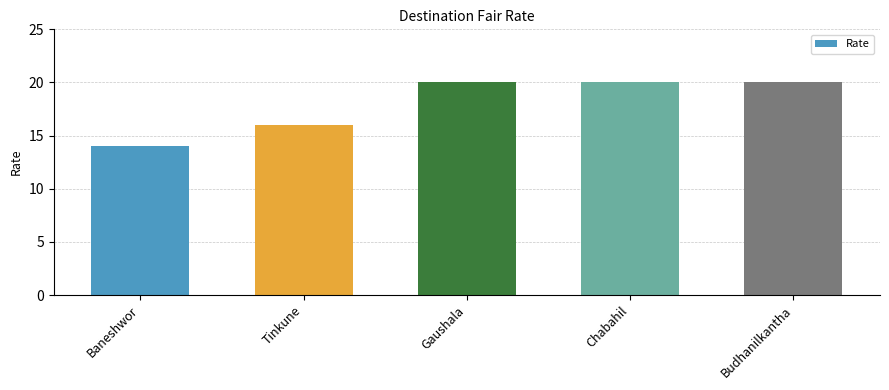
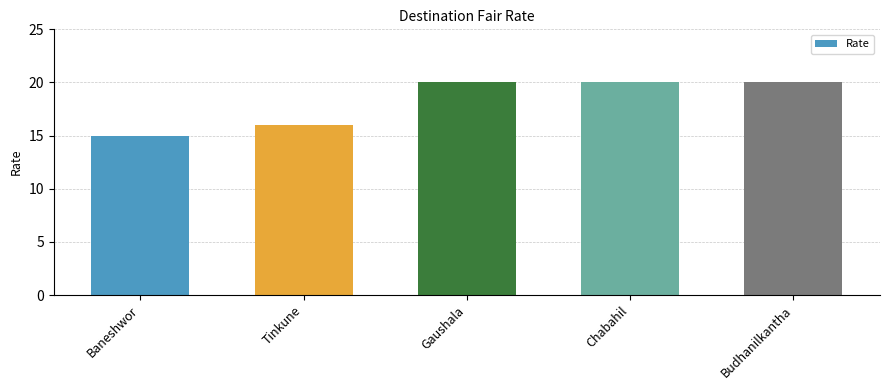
Baneshwor: 14 -> 15
